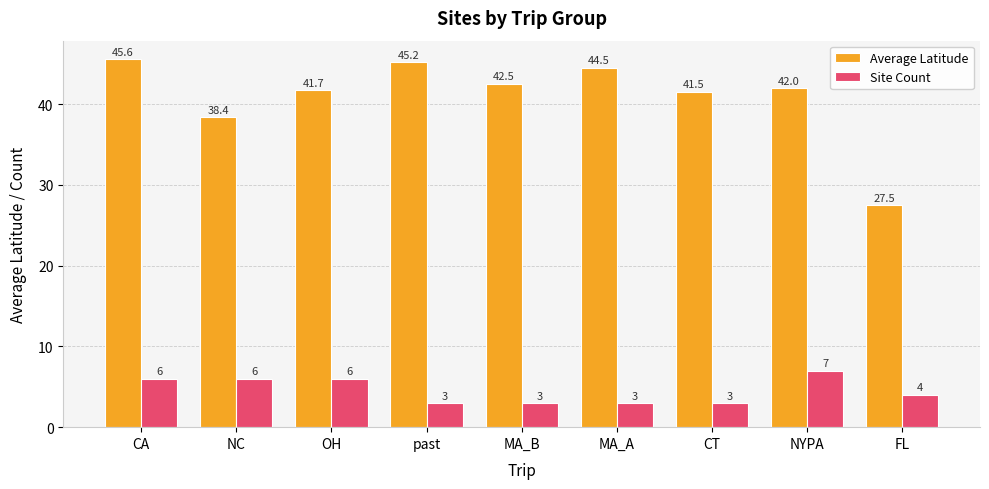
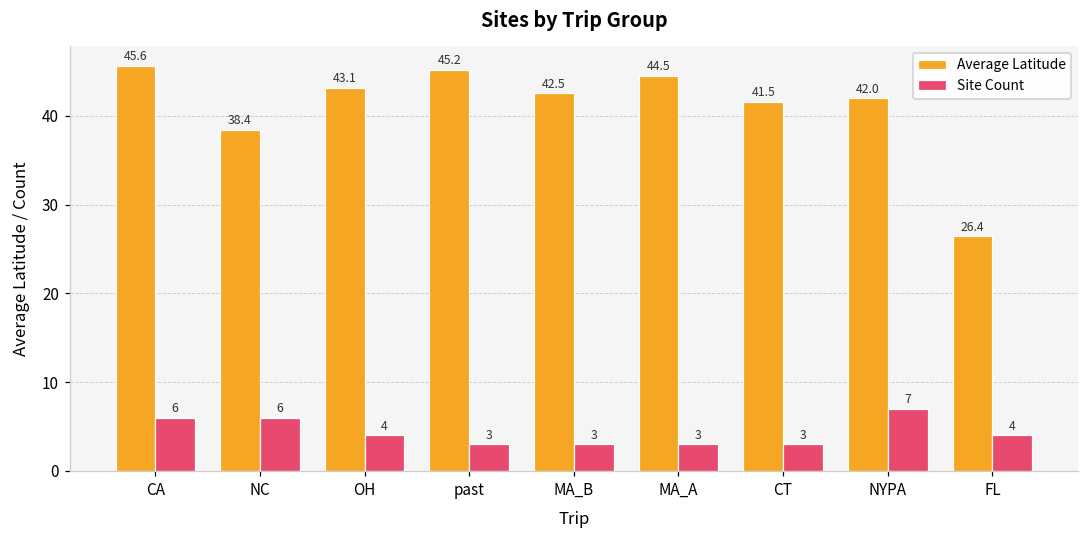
Average Latitude, OH: 41.7 -> 43.1
Site Count, OH: 6 -> 4
Average Latitude, FL: 27.5 -> 26.4
